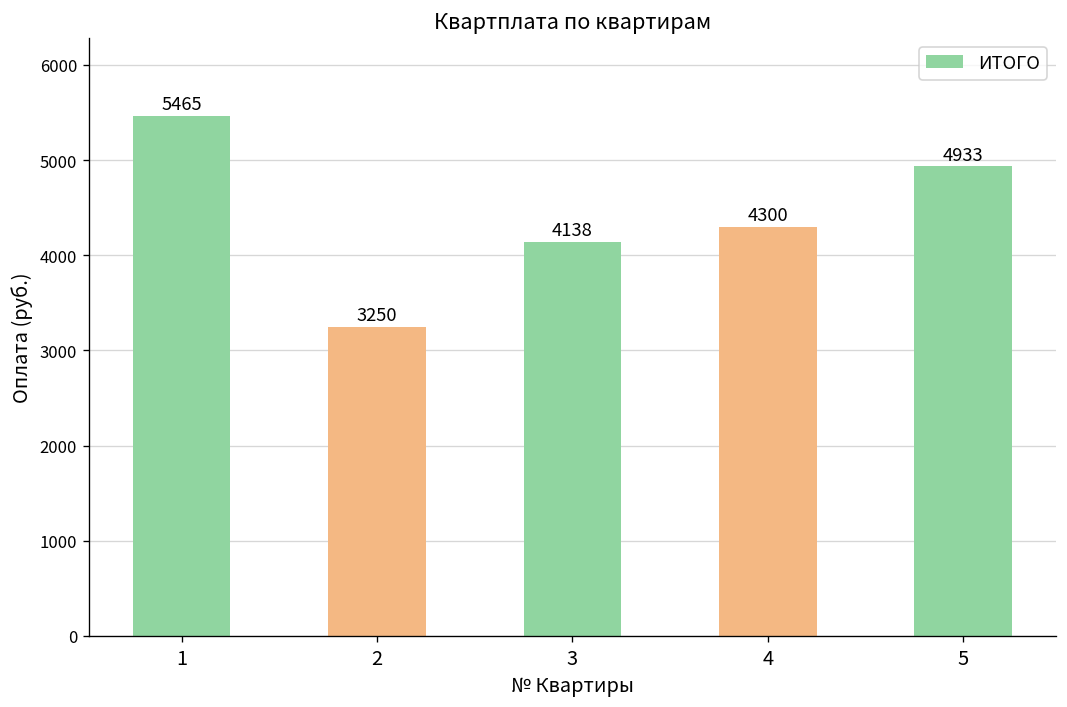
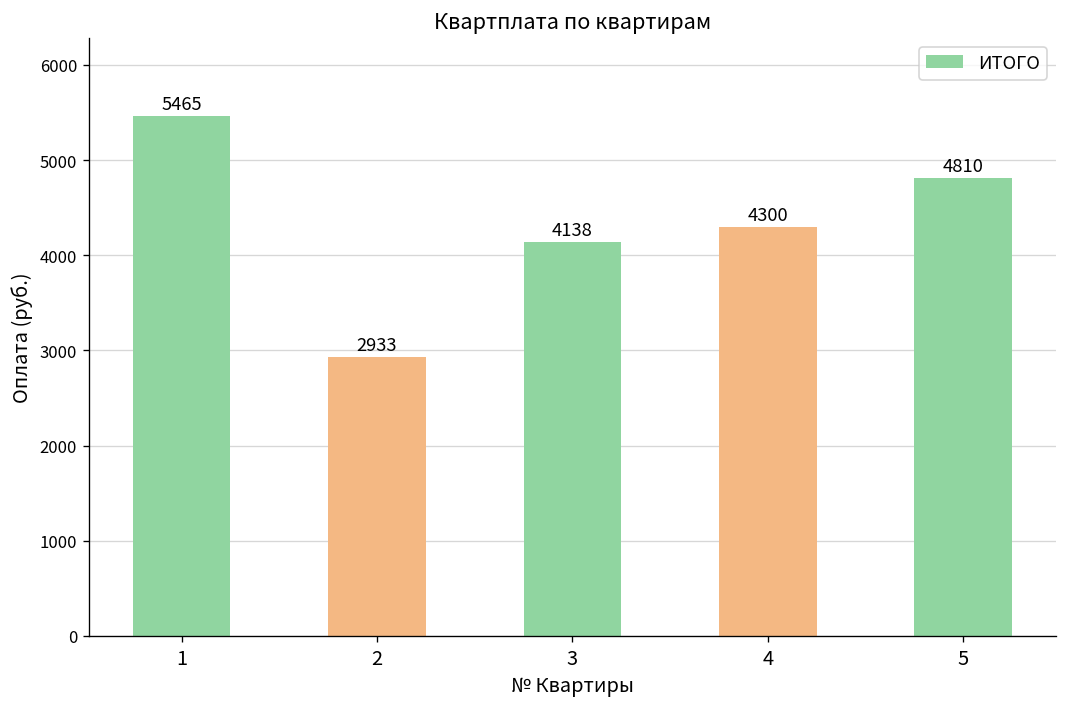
2: 3250 -> 2933
5: 4933 -> 4810
